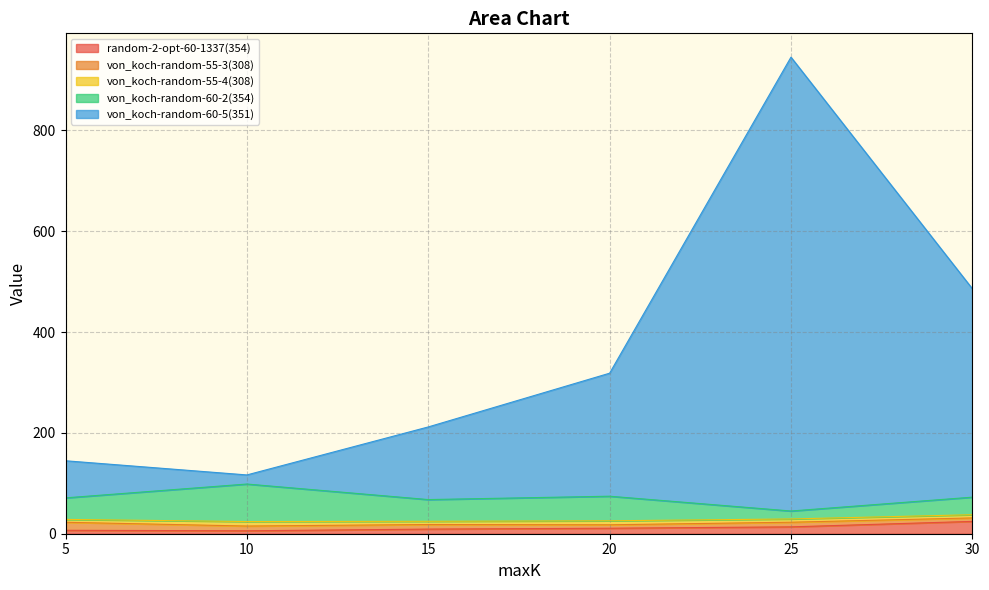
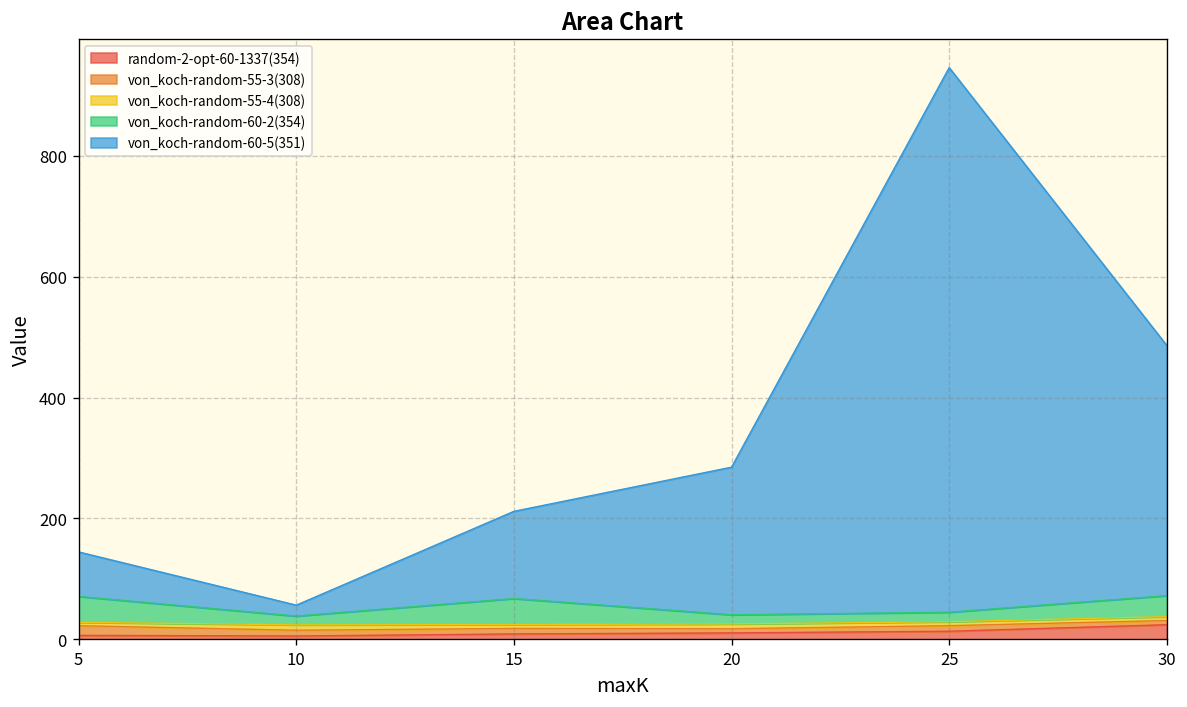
von_koch-random-60-2(354), 10: 70 -> 10
von_koch-random-60-2(354), 20: 50 -> 20
